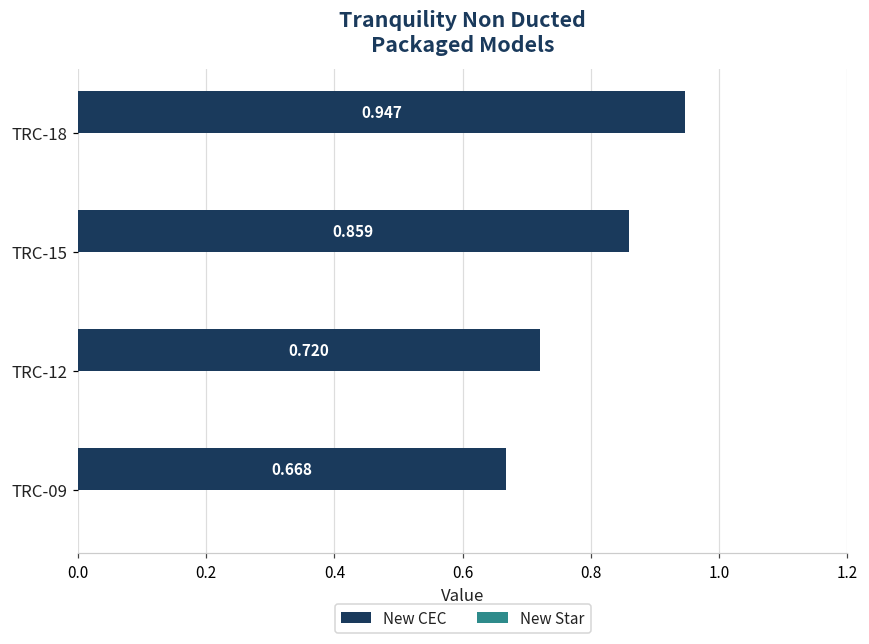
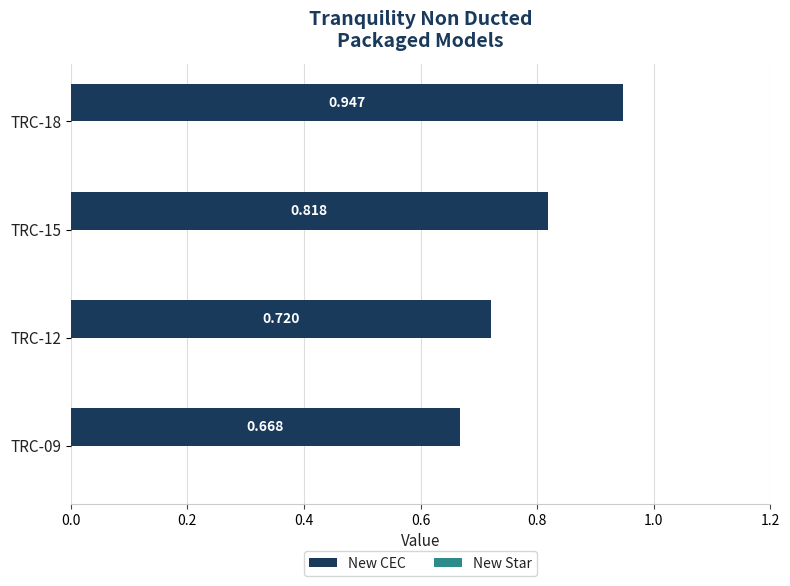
New CEC, TRC-15: 0.859 -> 0.818
